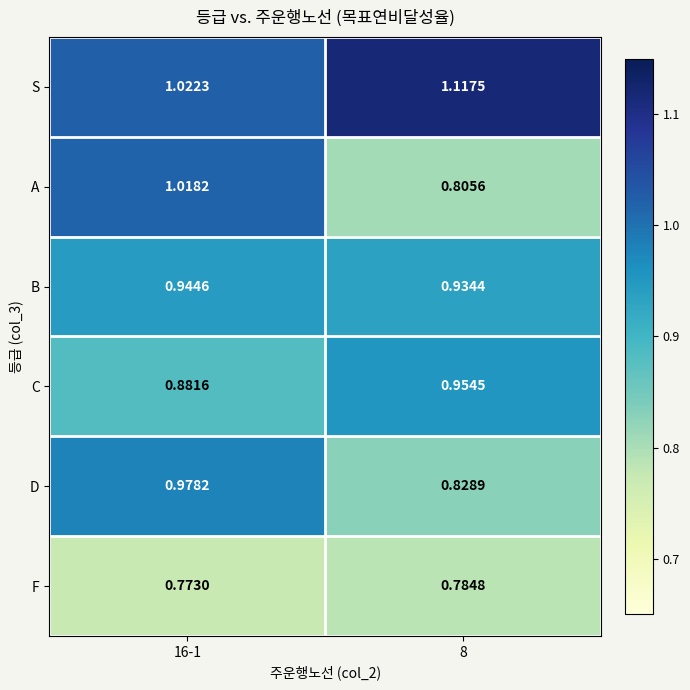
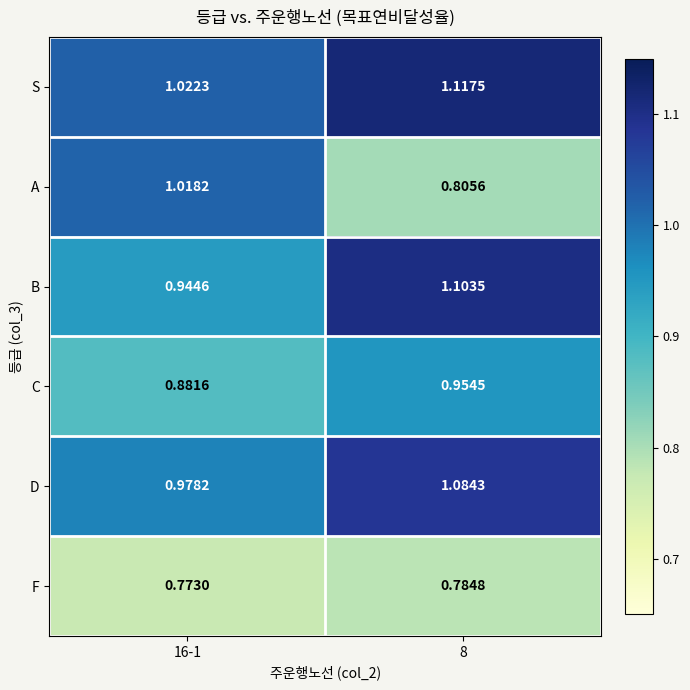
B, 8: 0.9344 -> 1.1035
D, 8: 0.8289 -> 1.0843
